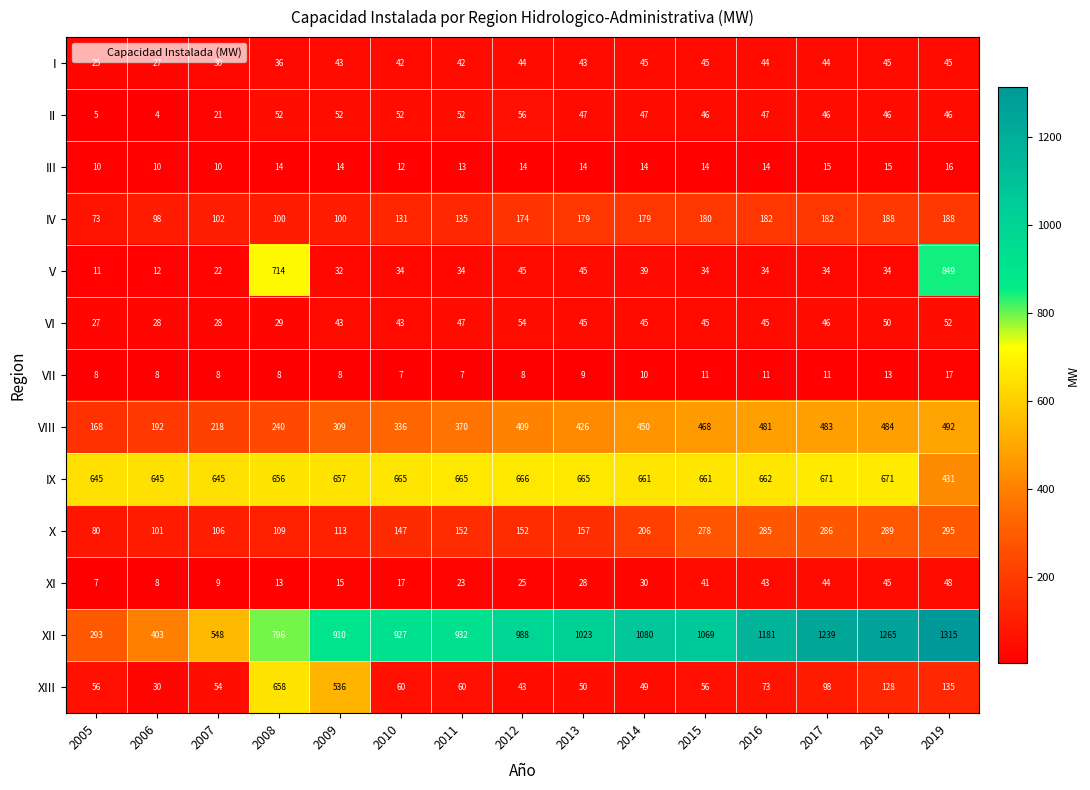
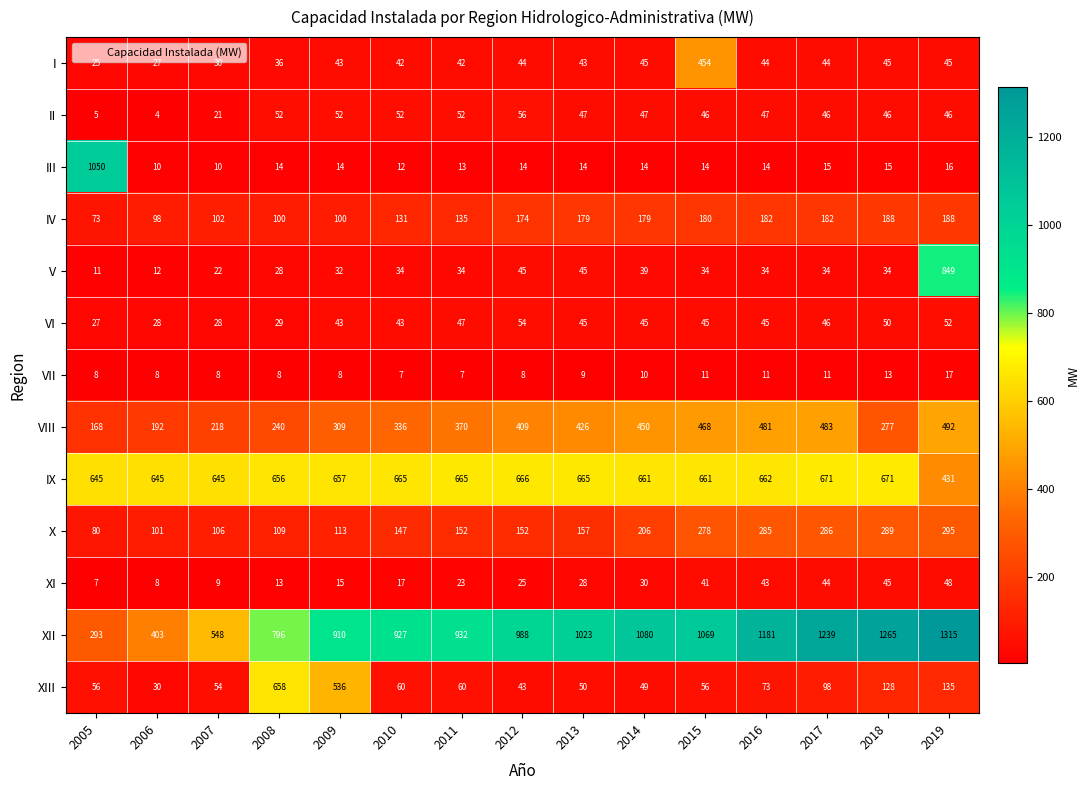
I, 2015: 45 -> 454
III, 2005: 10 -> 1050
V, 2008: 714 -> 28
VIII, 2018: 484 -> 277
